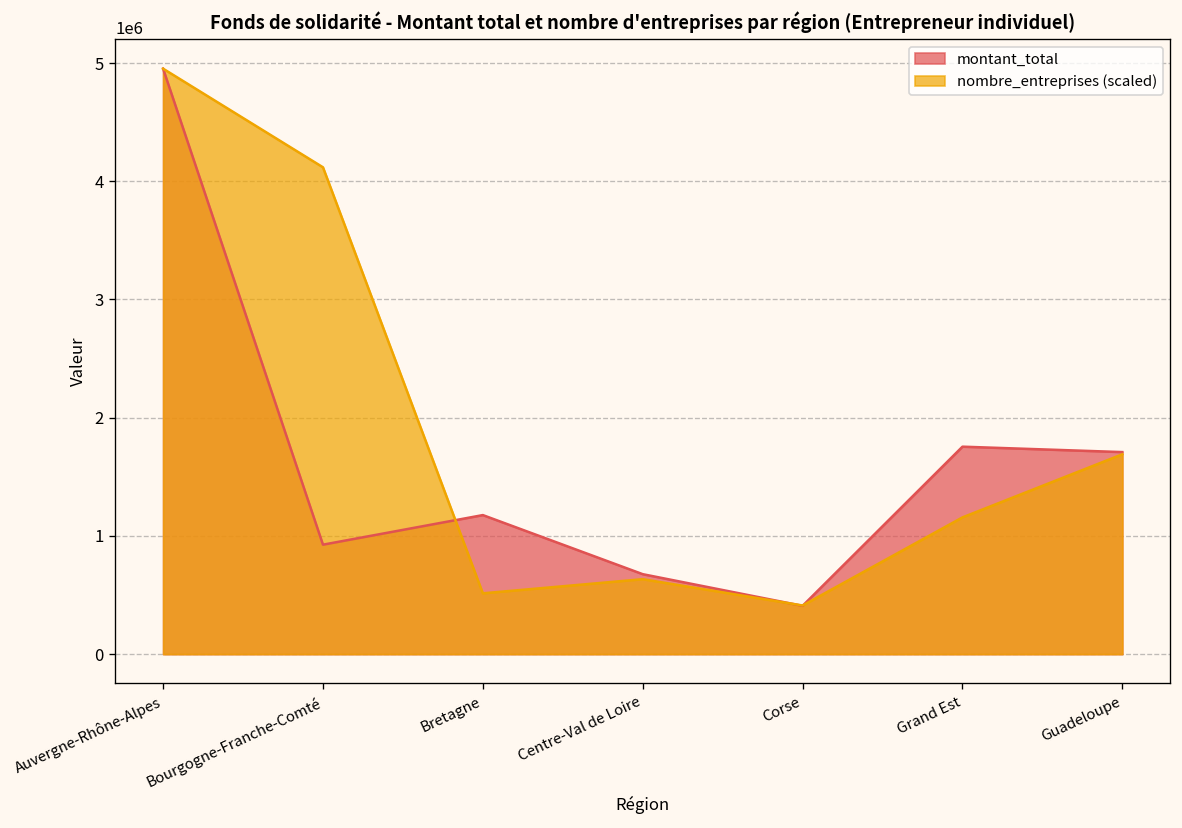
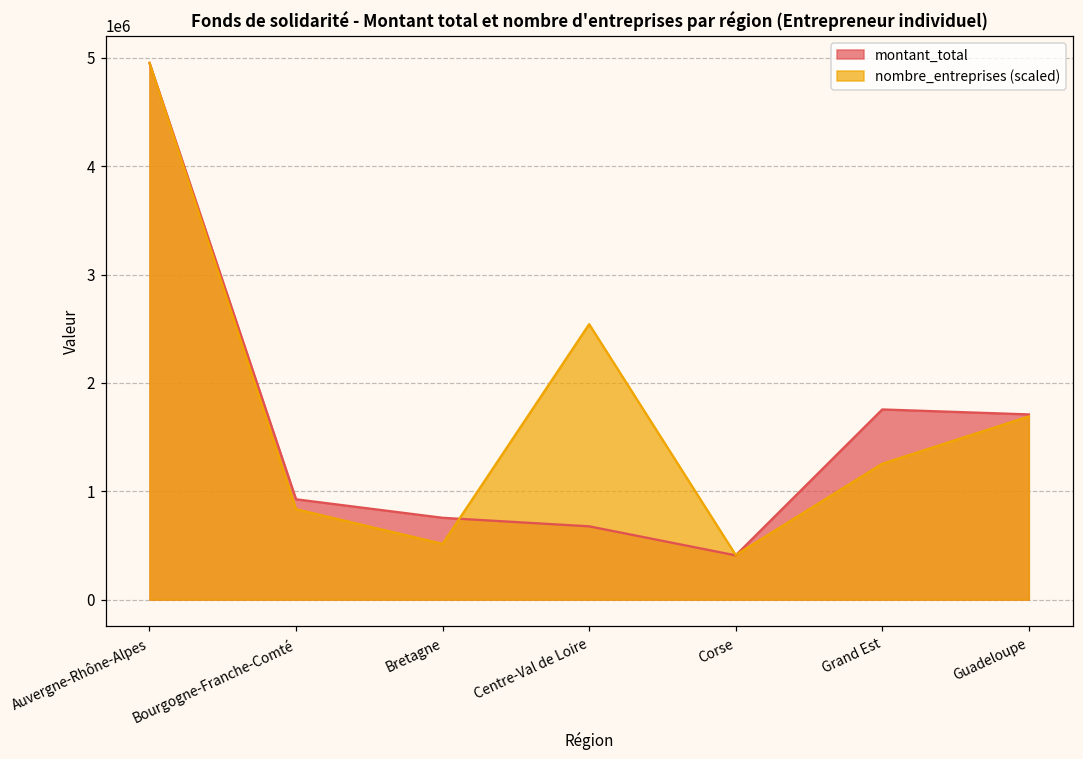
nombre_entreprises (scaled), Bourgogne-Franche-Comté: 4100000 -> 800000
montant_total, Bretagne: 1200000 -> 800000
nombre_entreprises (scaled), Centre-Val de Loire: 600000 -> 2500000
nombre_entreprises (scaled), Grand Est: 1200000 -> 1300000
